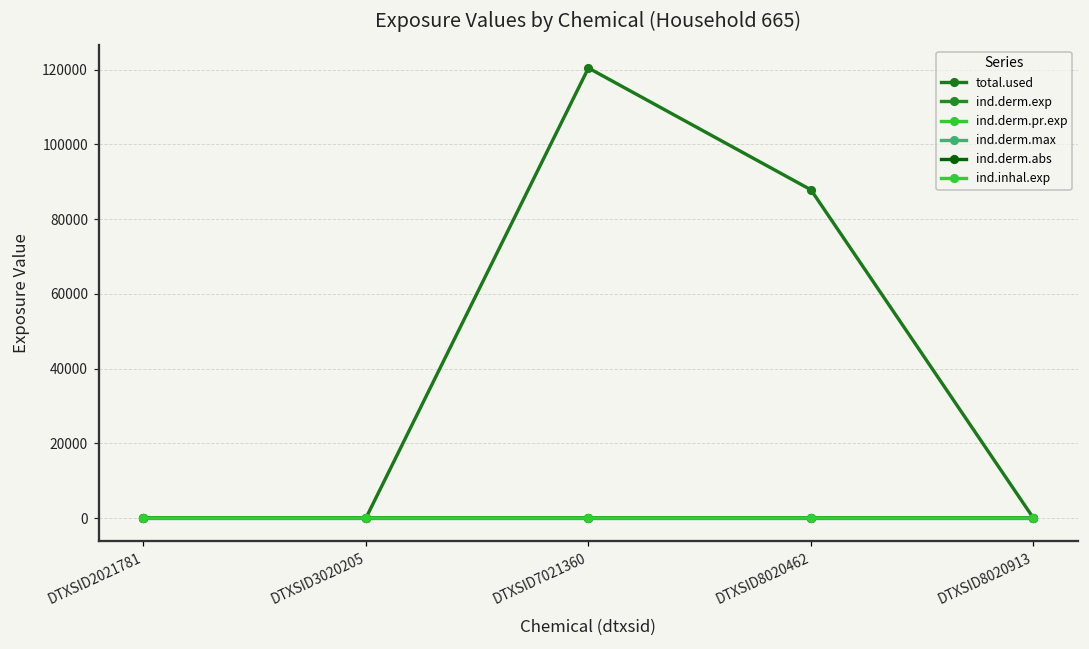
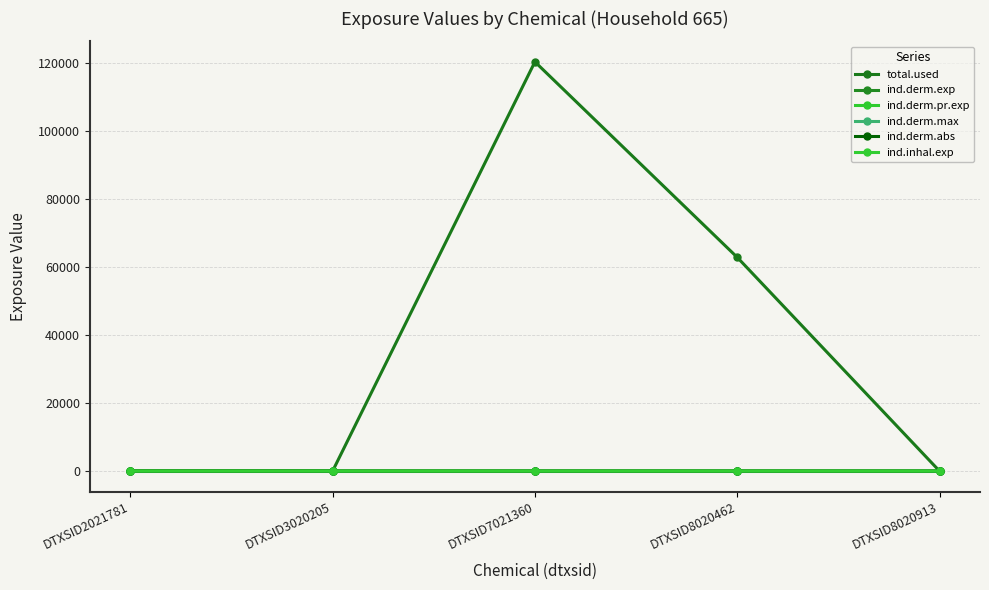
total.used, DTXSID8020462: 88000 -> 63000
